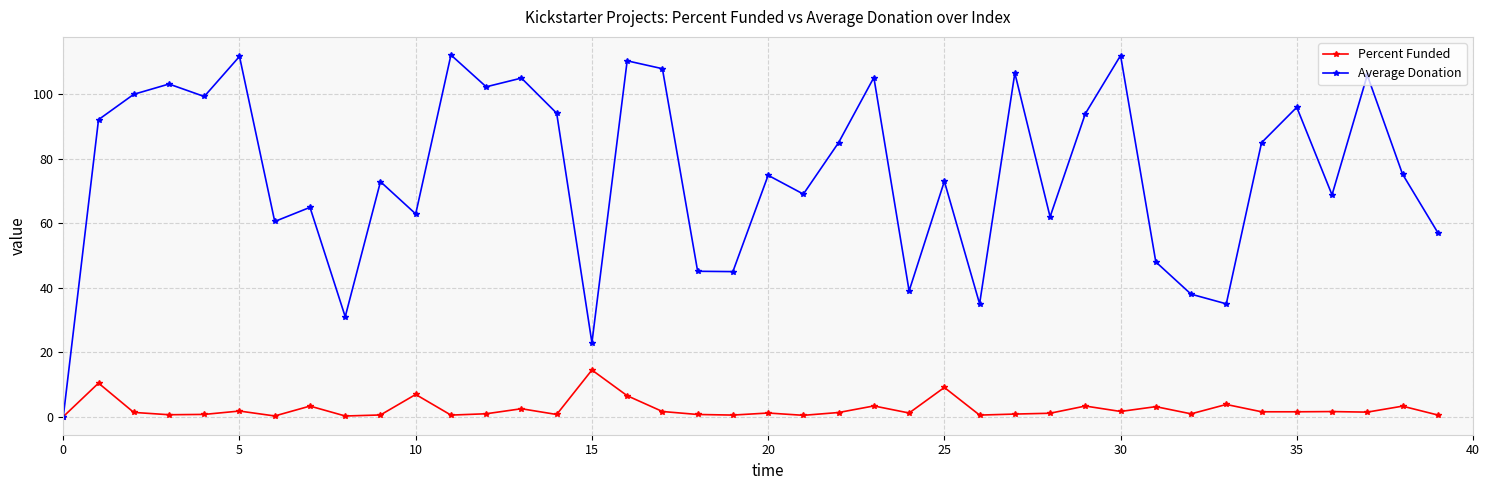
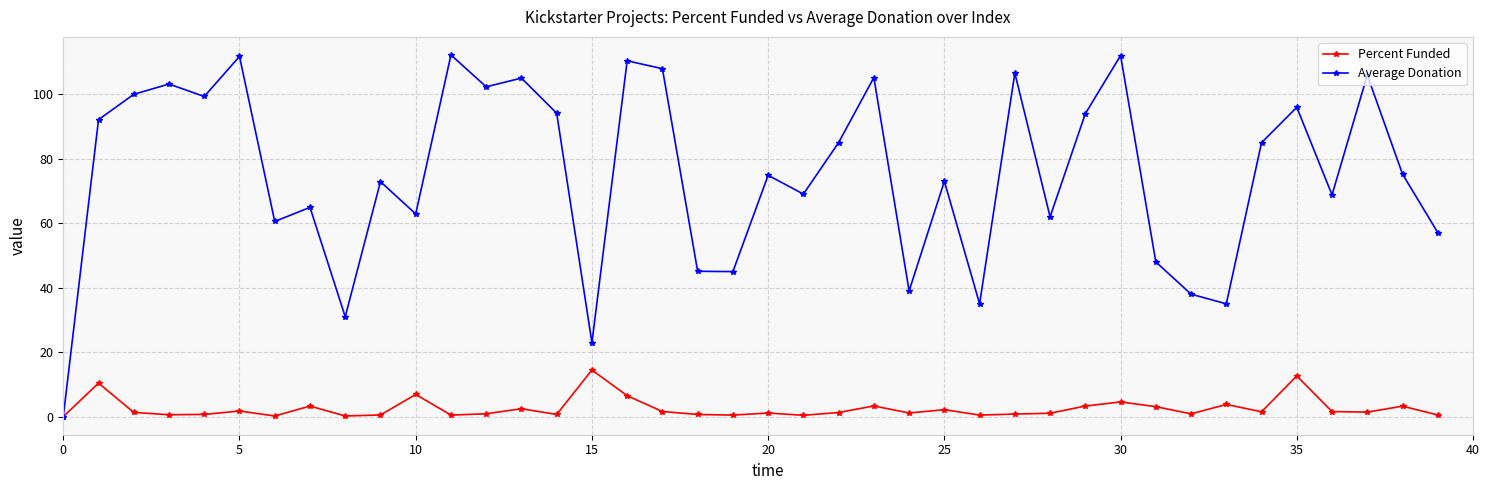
Percent Funded, 25: 9 -> 2
Percent Funded, 30: 2 -> 5
Percent Funded, 35: 2 -> 13
